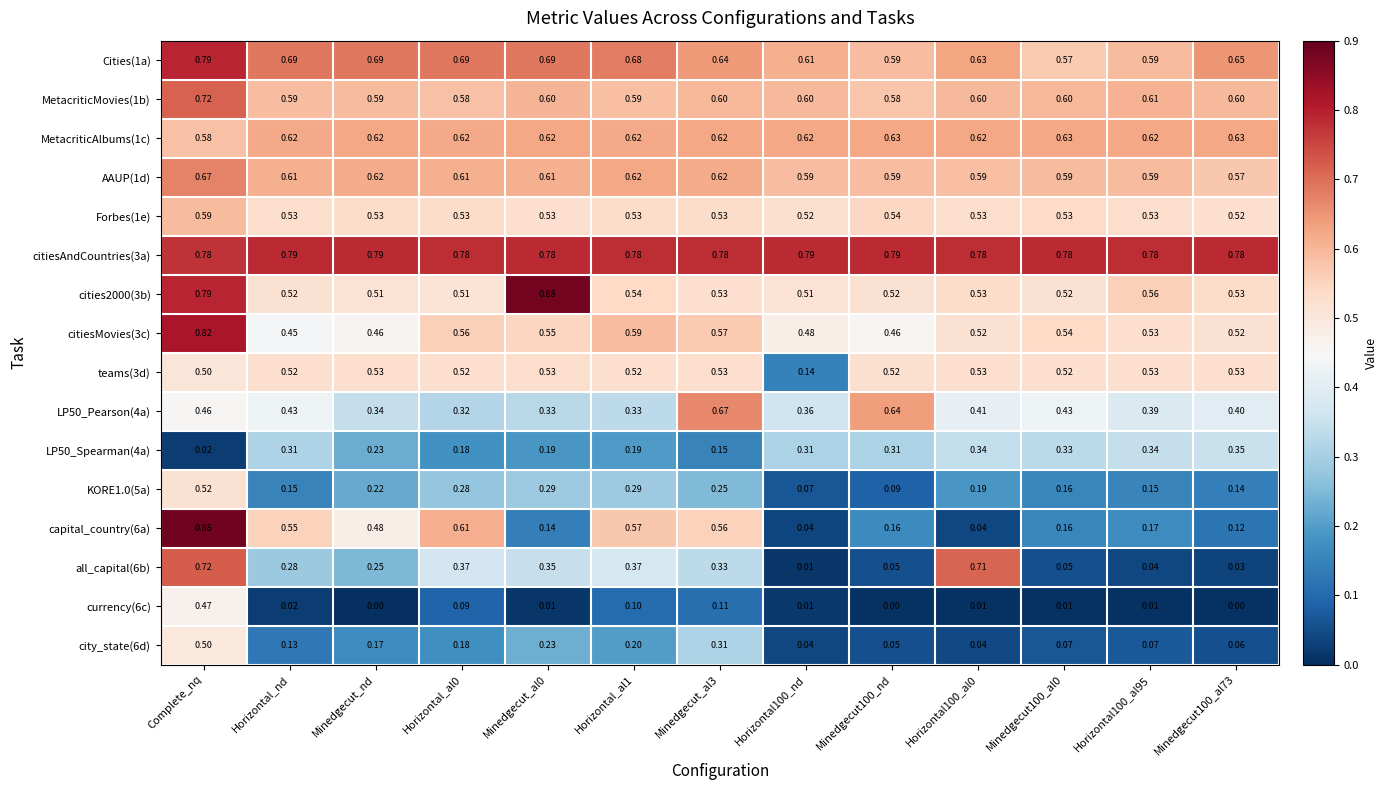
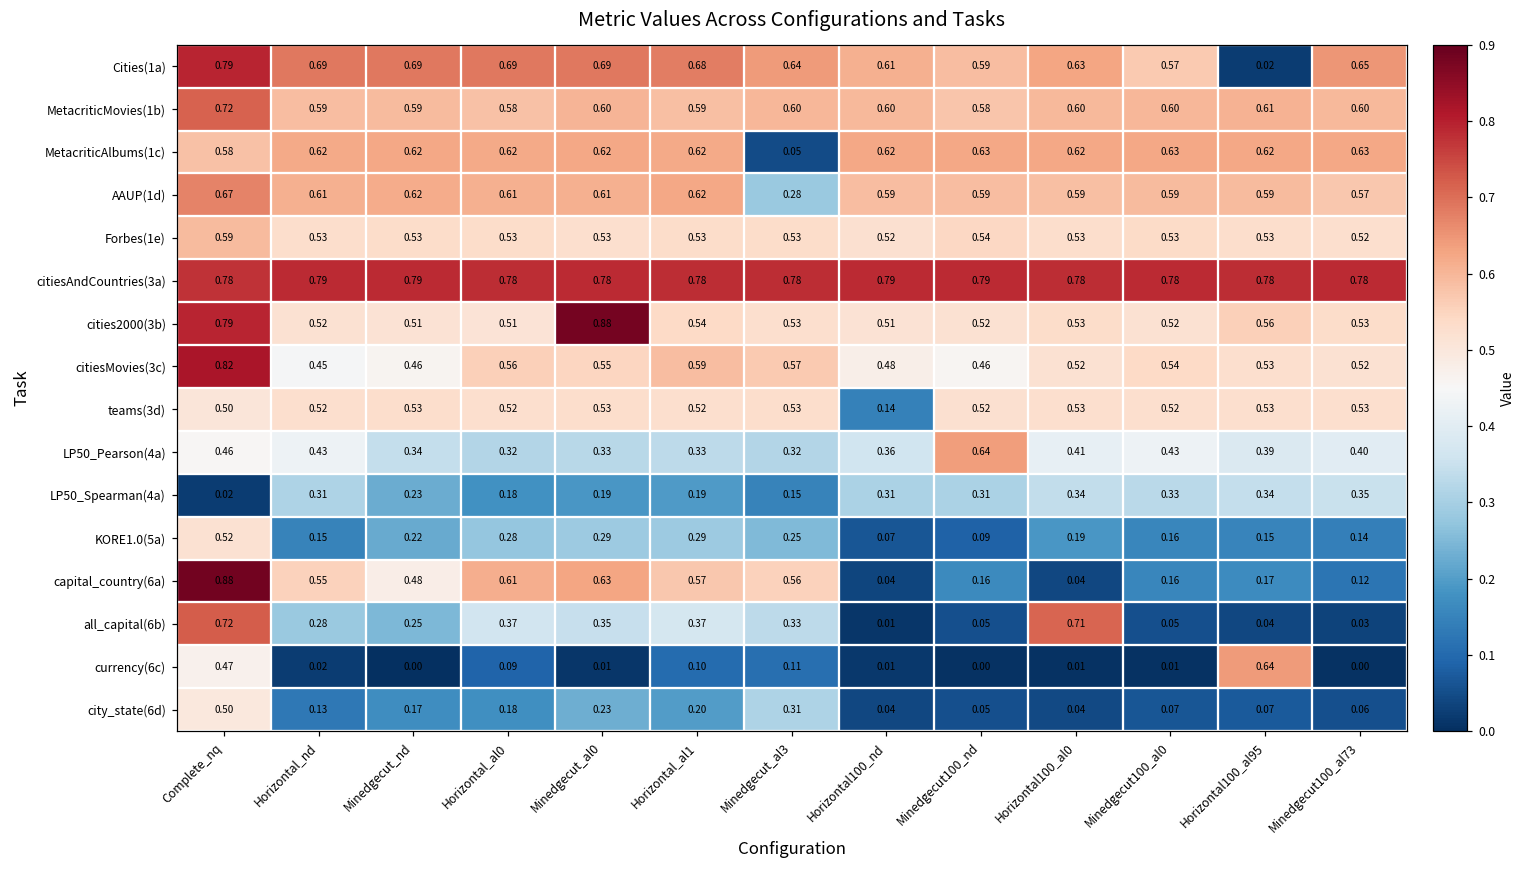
Cities(1a), Horizontal100_al95: 0.59 -> 0.02
MetacriticAlbums(1c), Minedgecut_al3: 0.62 -> 0.05
AAUP(1d), Minedgecut_al3: 0.62 -> 0.28
LP50_Pearson(4a), Minedgecut_al3: 0.67 -> 0.32
capital_country(6a), Minedgecut_al0: 0.14 -> 0.63
currency(6c), Horizontal100_al95: 0.01 -> 0.64
